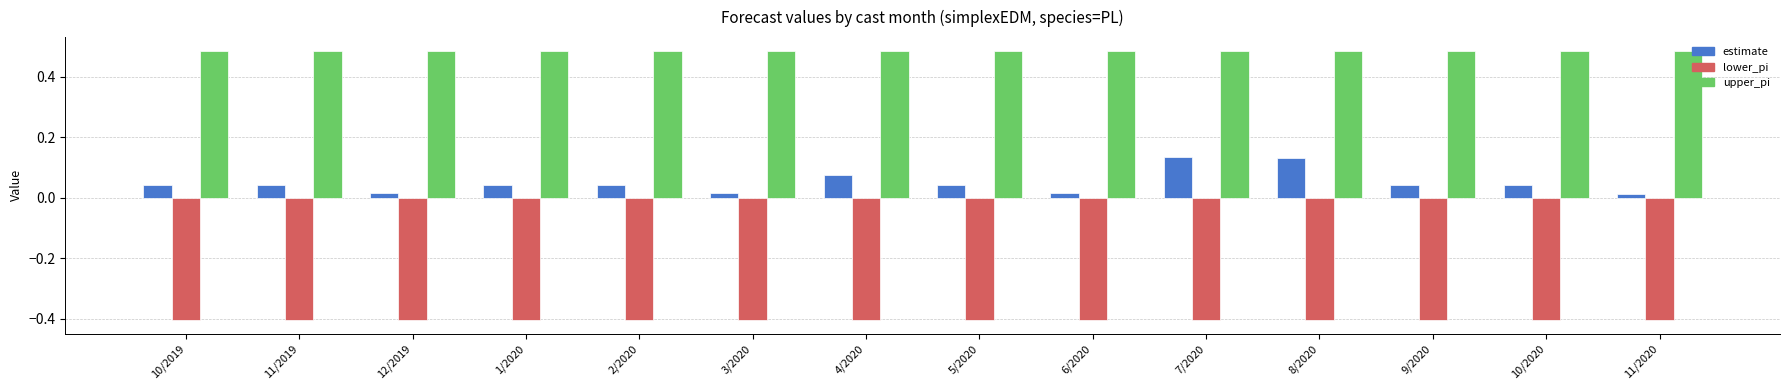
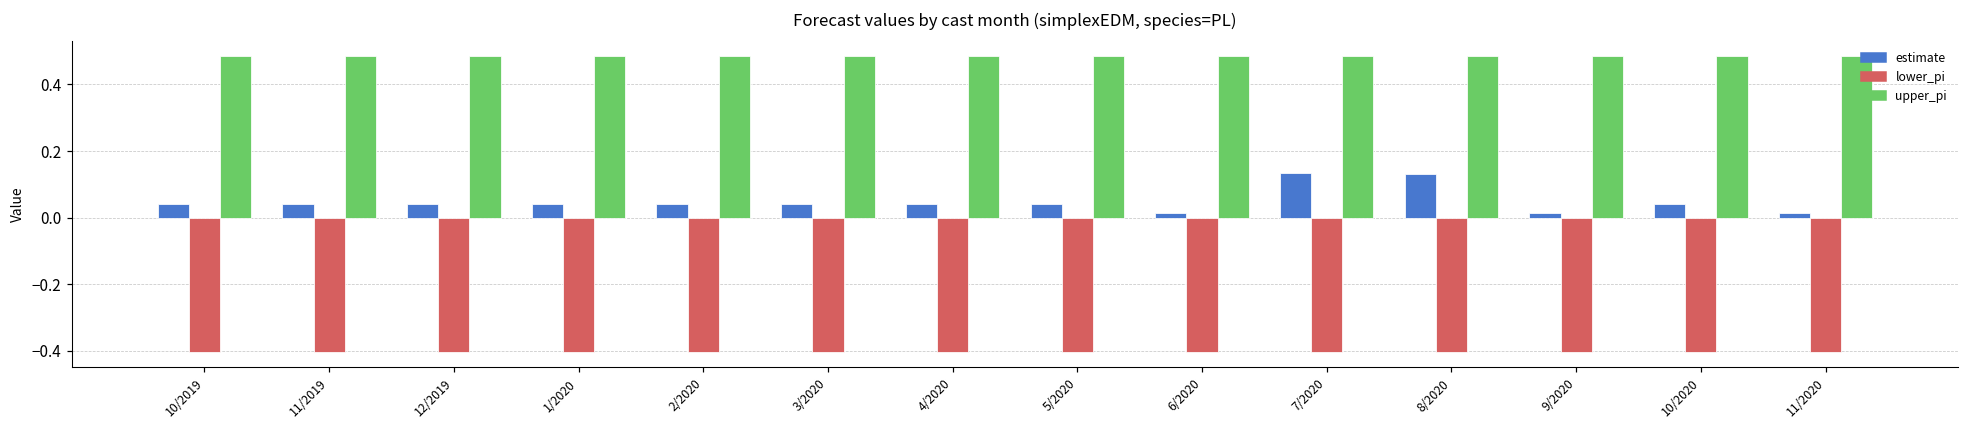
estimate, 12/2019: 0.01 -> 0.04
estimate, 3/2020: 0.01 -> 0.04
estimate, 4/2020: 0.08 -> 0.04
estimate, 9/2020: 0.04 -> 0.01
